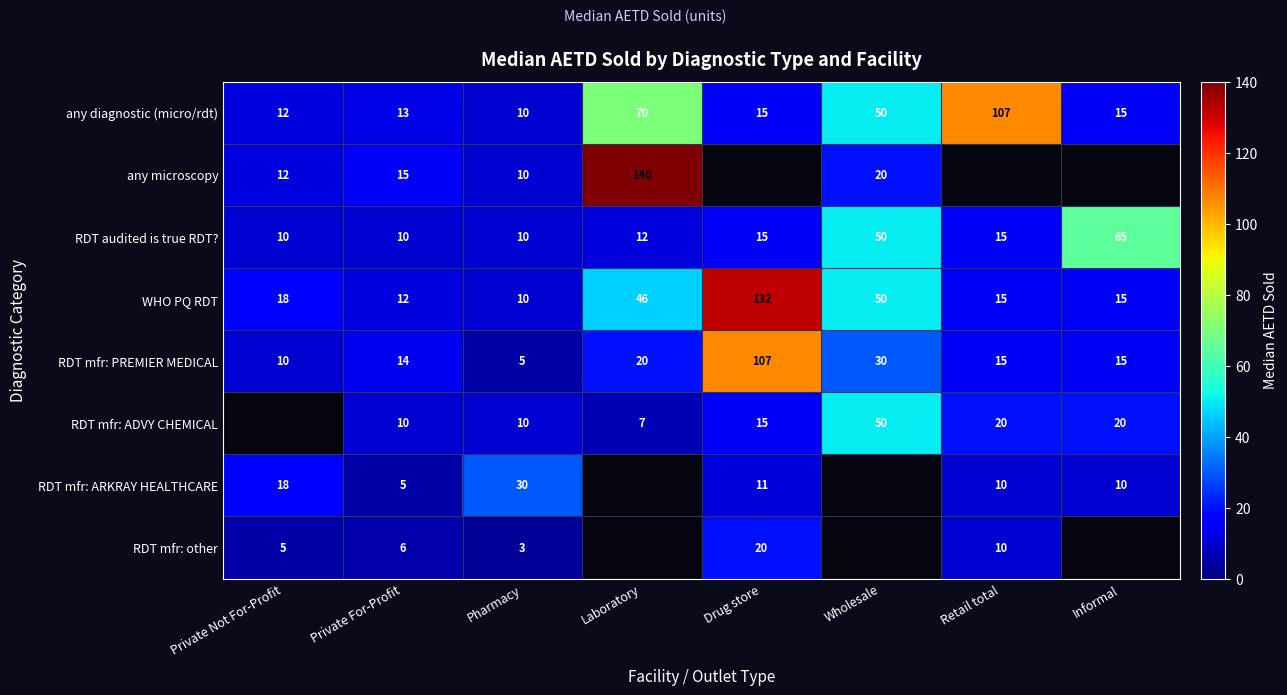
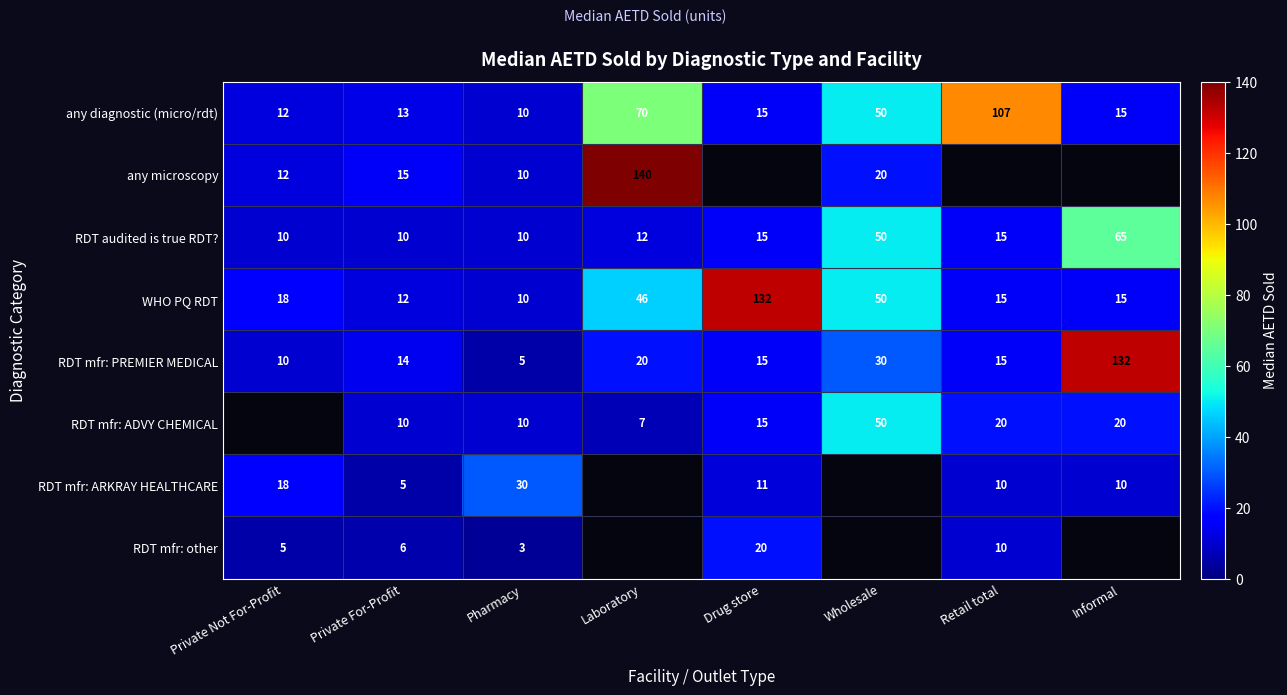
RDT mfr: PREMIER MEDICAL, Drug store: 107 -> 15
RDT mfr: PREMIER MEDICAL, Informal: 15 -> 132
